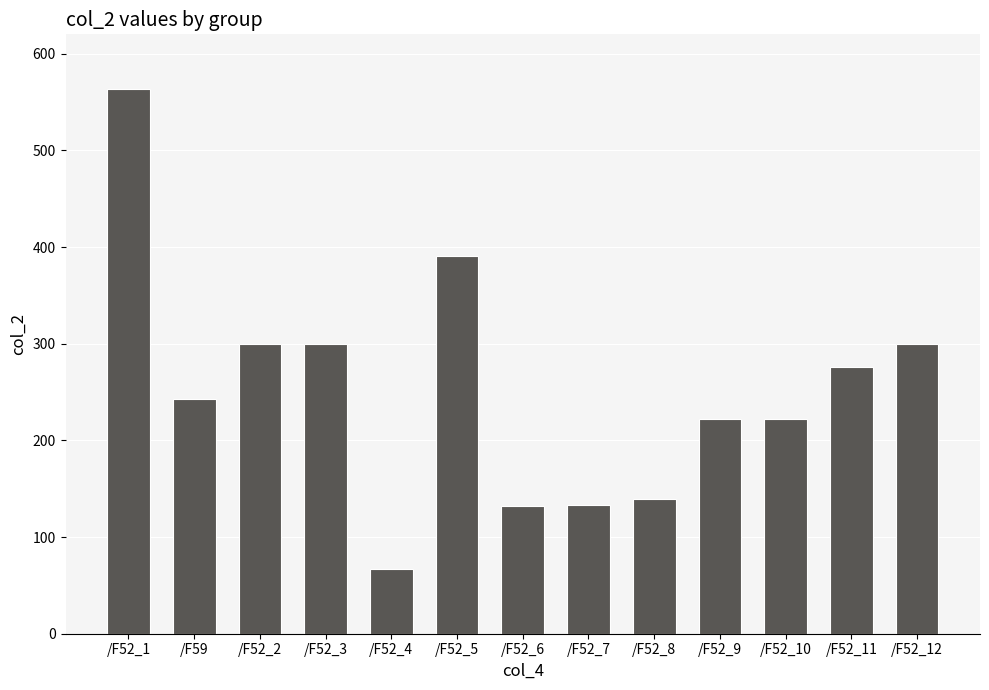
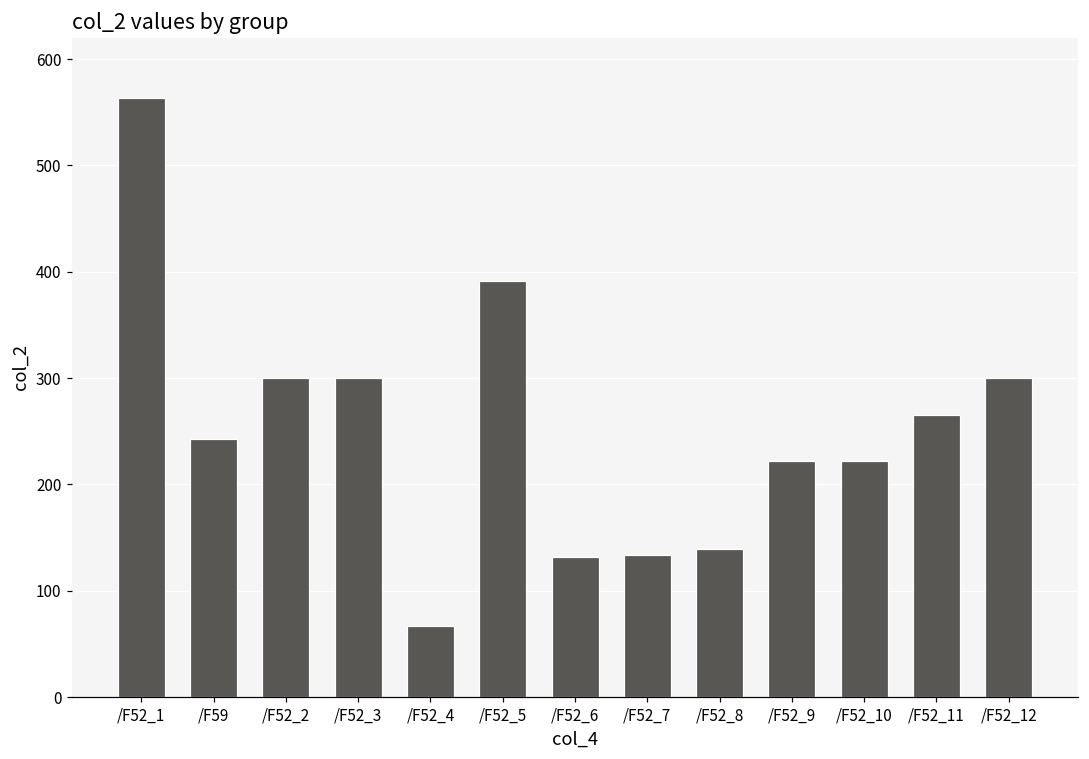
/F52_11: 280 -> 270
